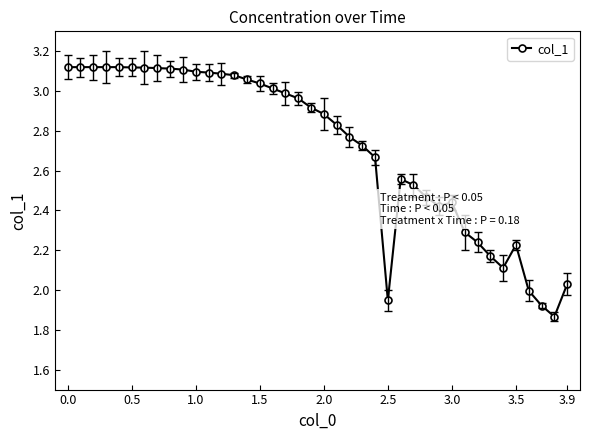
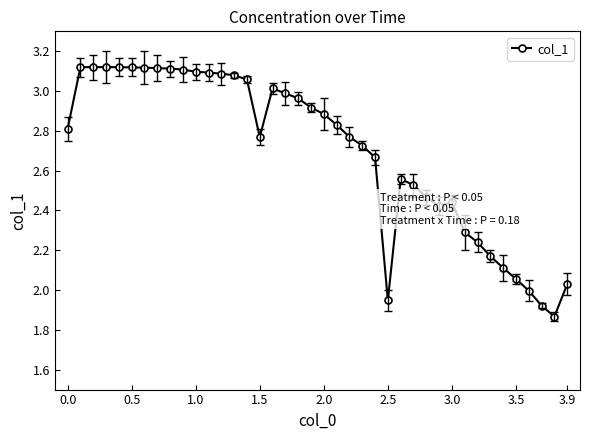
col_1, 0.0: 3.12 -> 2.81
col_1, 1.5: 3.04 -> 2.77
col_1, 3.5: 2.23 -> 2.06
